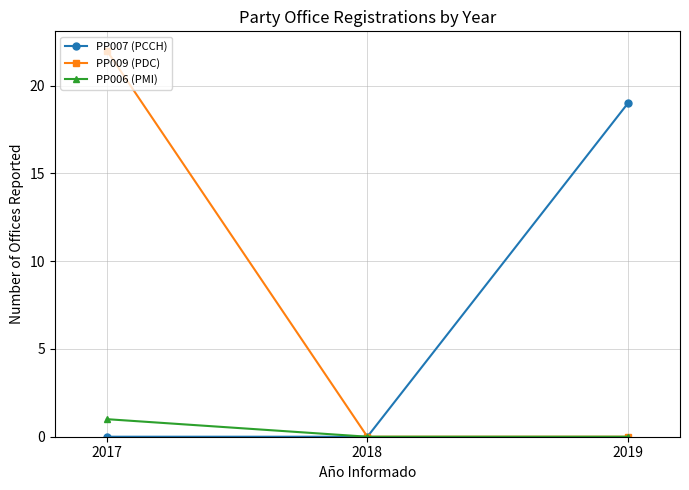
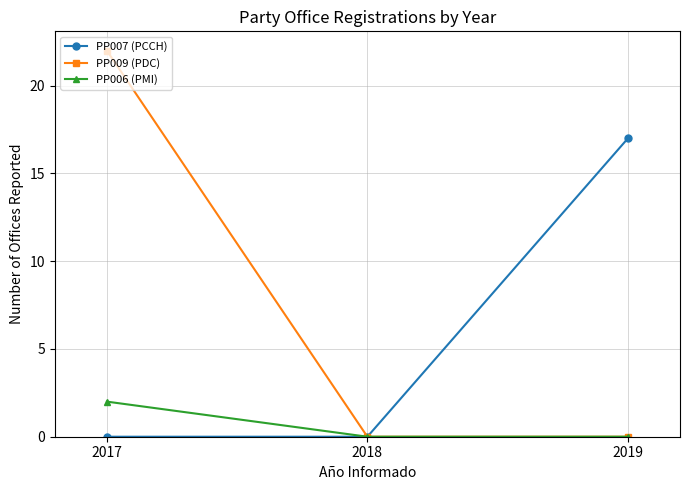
PP006 (PMI), 2017: 1 -> 2
PP007 (PCCH), 2019: 19 -> 17
